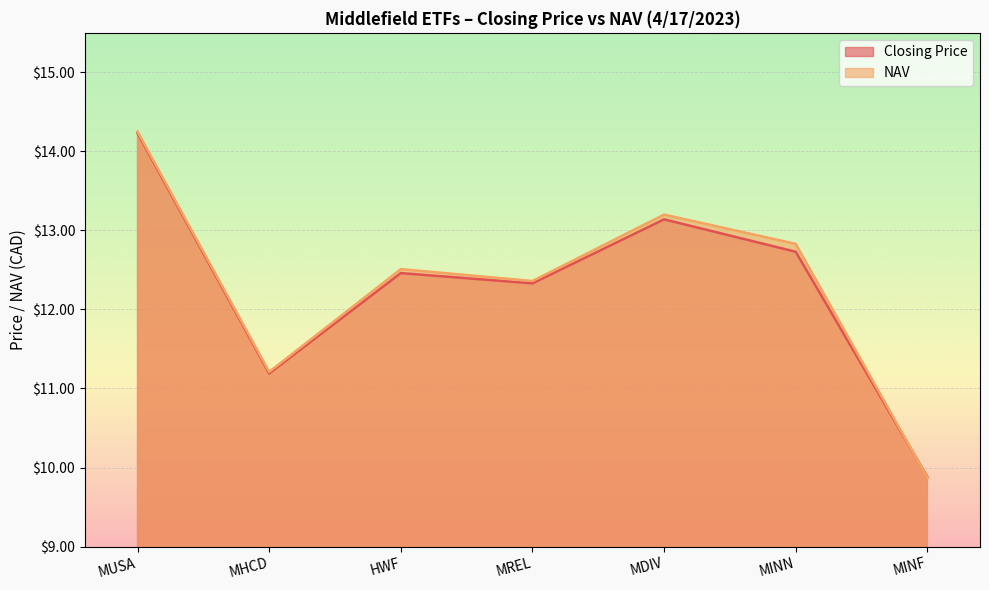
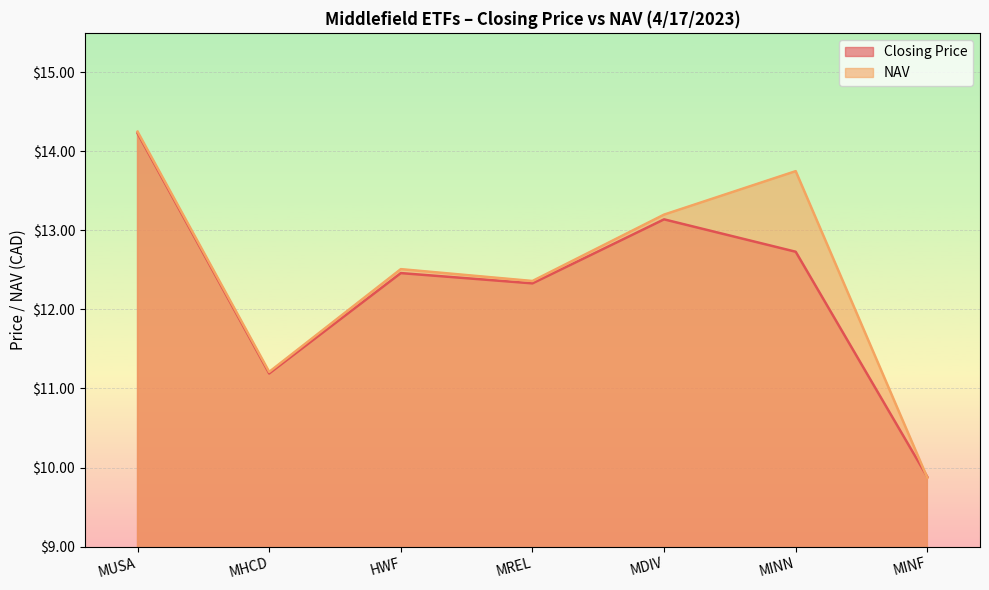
NAV, MINN: $12.8 -> $13.8
